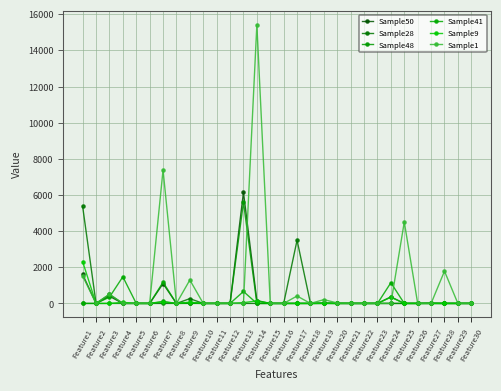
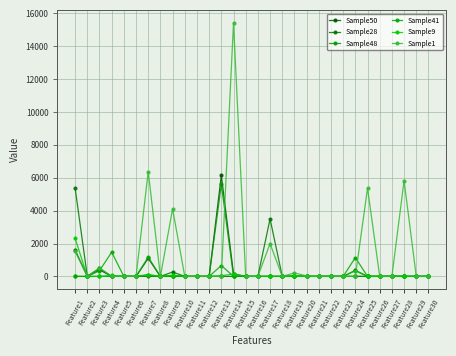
Sample1, Feature7: 7400 -> 6400
Sample1, Feature9: 1300 -> 4100
Sample1, Feature17: 400 -> 2000
Sample1, Feature25: 4500 -> 5400
Sample1, Feature28: 1800 -> 5800
